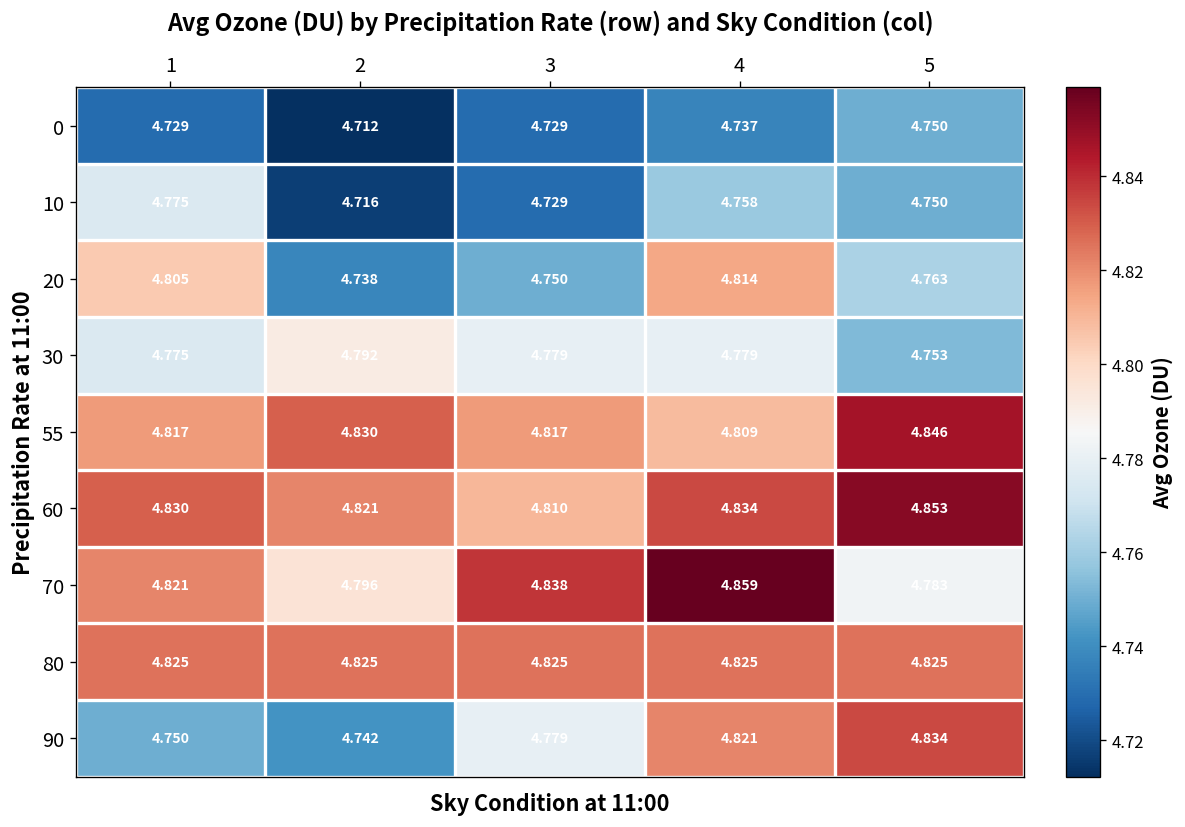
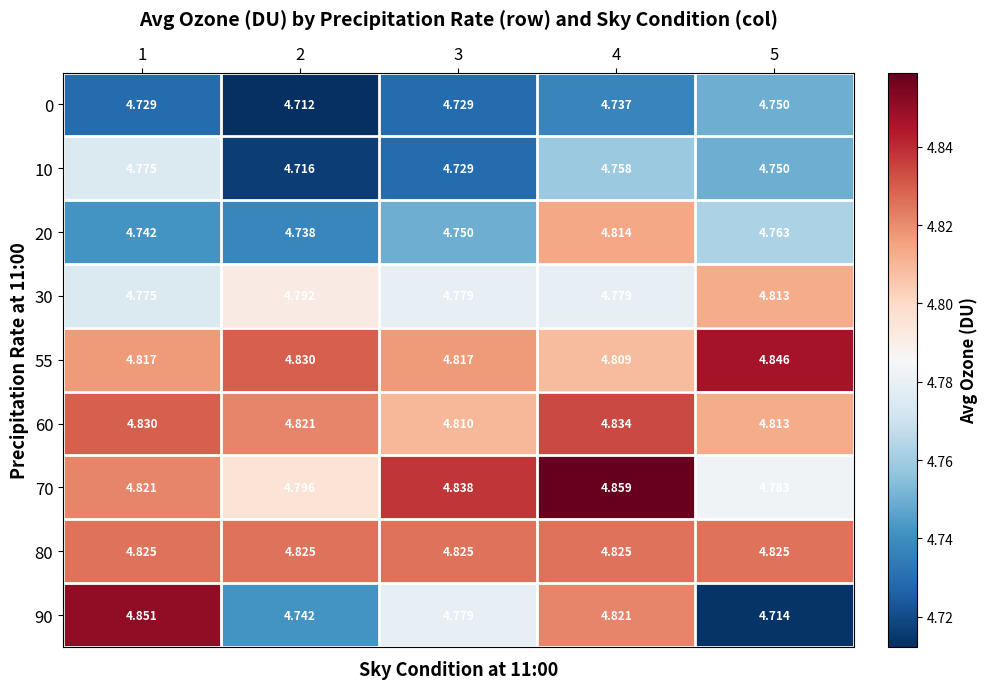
20, 1: 4.805 -> 4.742
30, 5: 4.753 -> 4.813
60, 5: 4.853 -> 4.813
90, 1: 4.750 -> 4.851
90, 5: 4.834 -> 4.714
